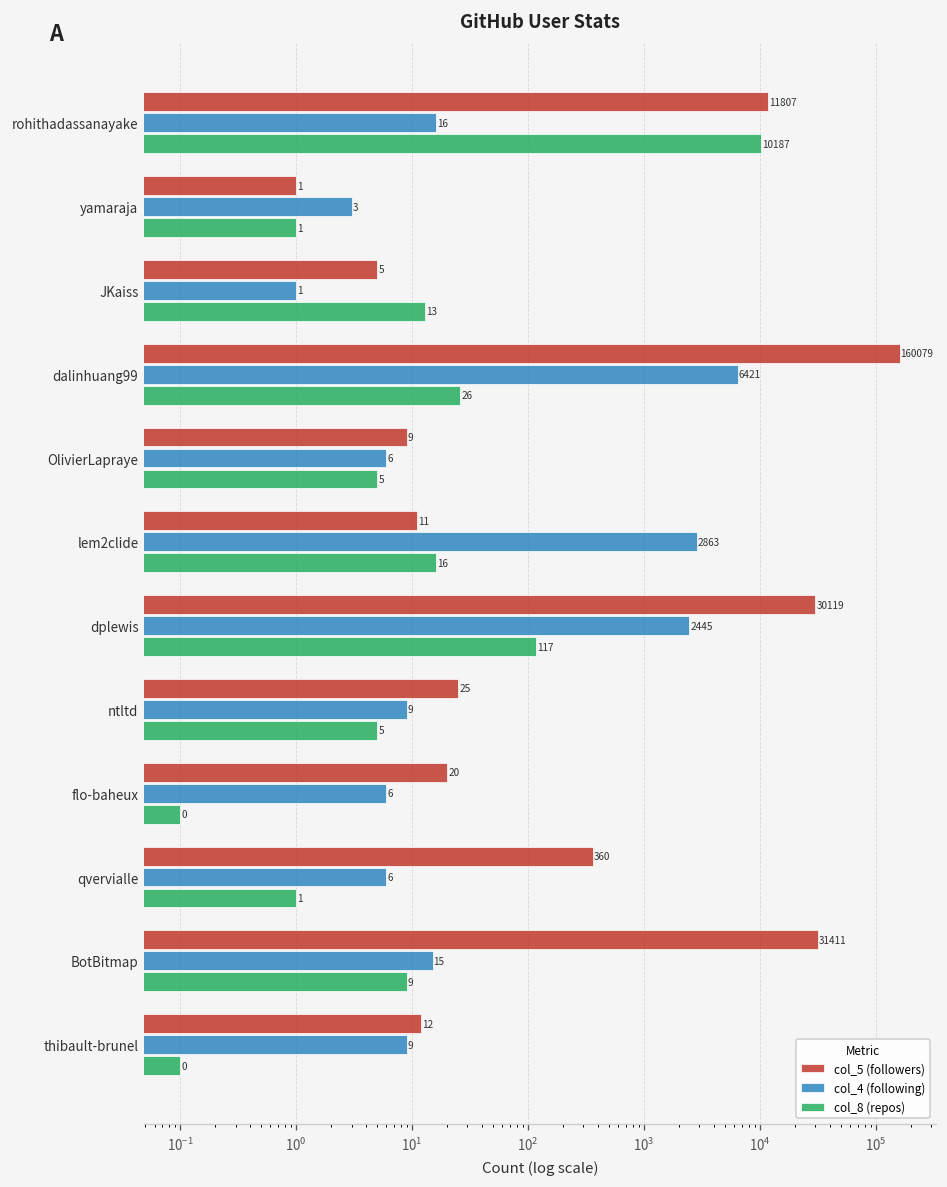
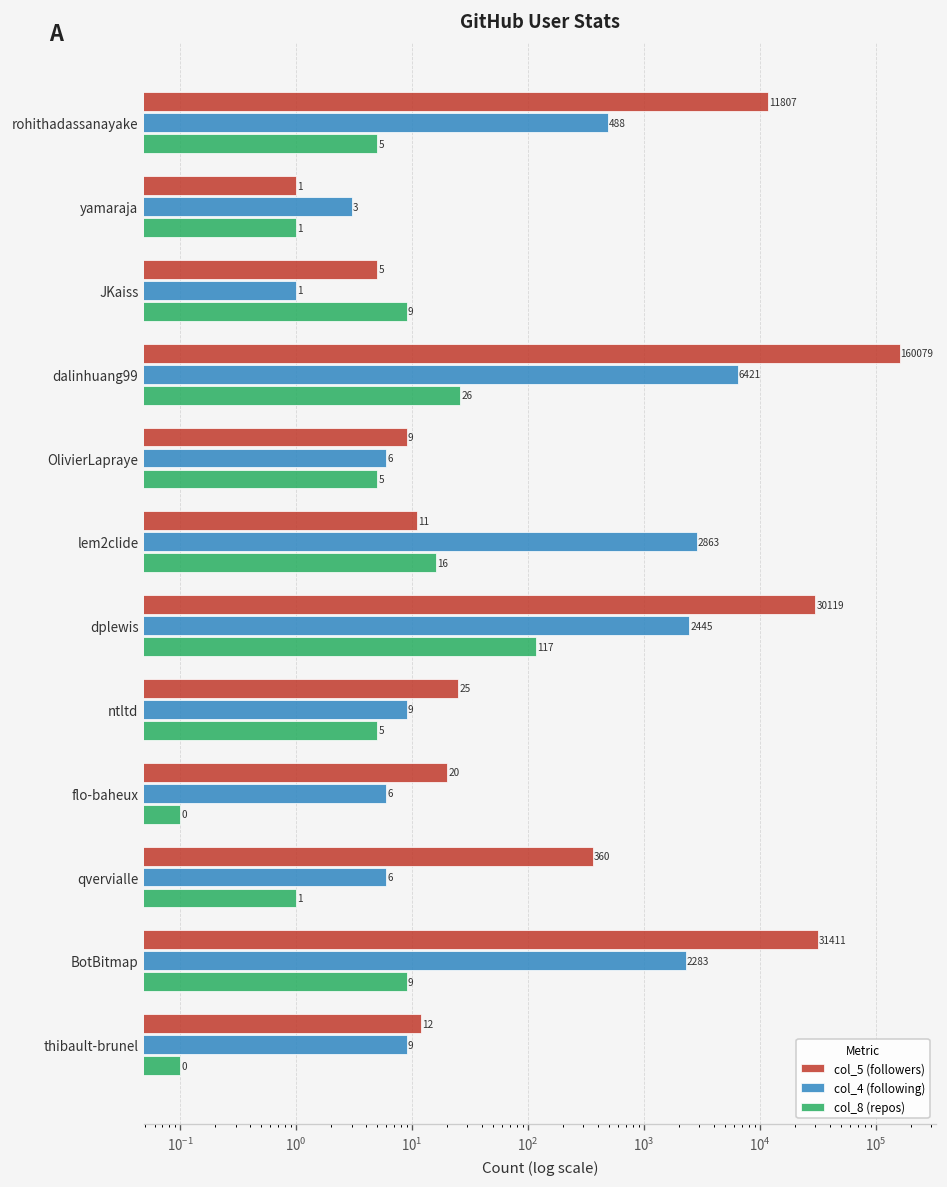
col_4 (following), rohithadassanayake: 16 -> 488
col_8 (repos), rohithadassanayake: 10187 -> 5
col_8 (repos), JKaiss: 13 -> 9
col_4 (following), BotBitmap: 15 -> 2283
